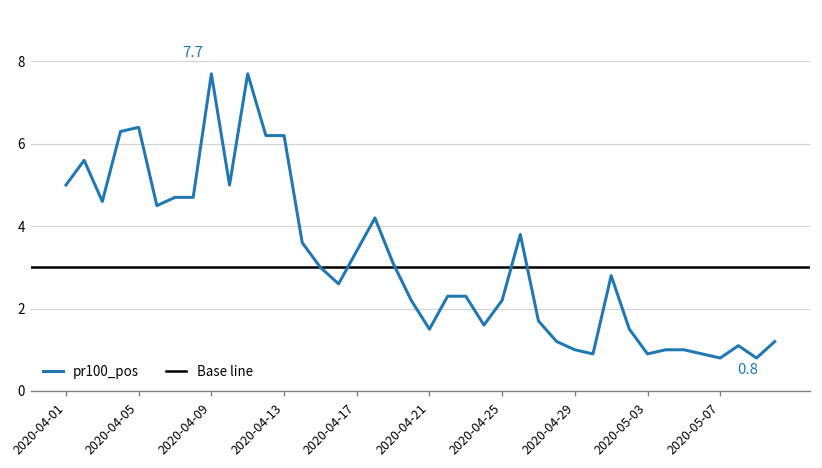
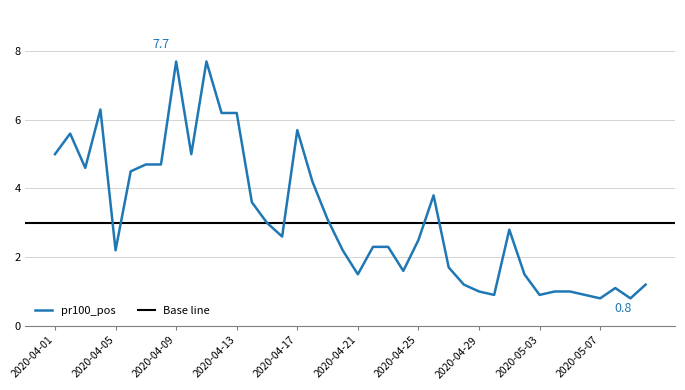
2020-04-05: 6.4 -> 2.2
2020-04-17: 3.4 -> 5.7
2020-04-25: 2.2 -> 2.5
